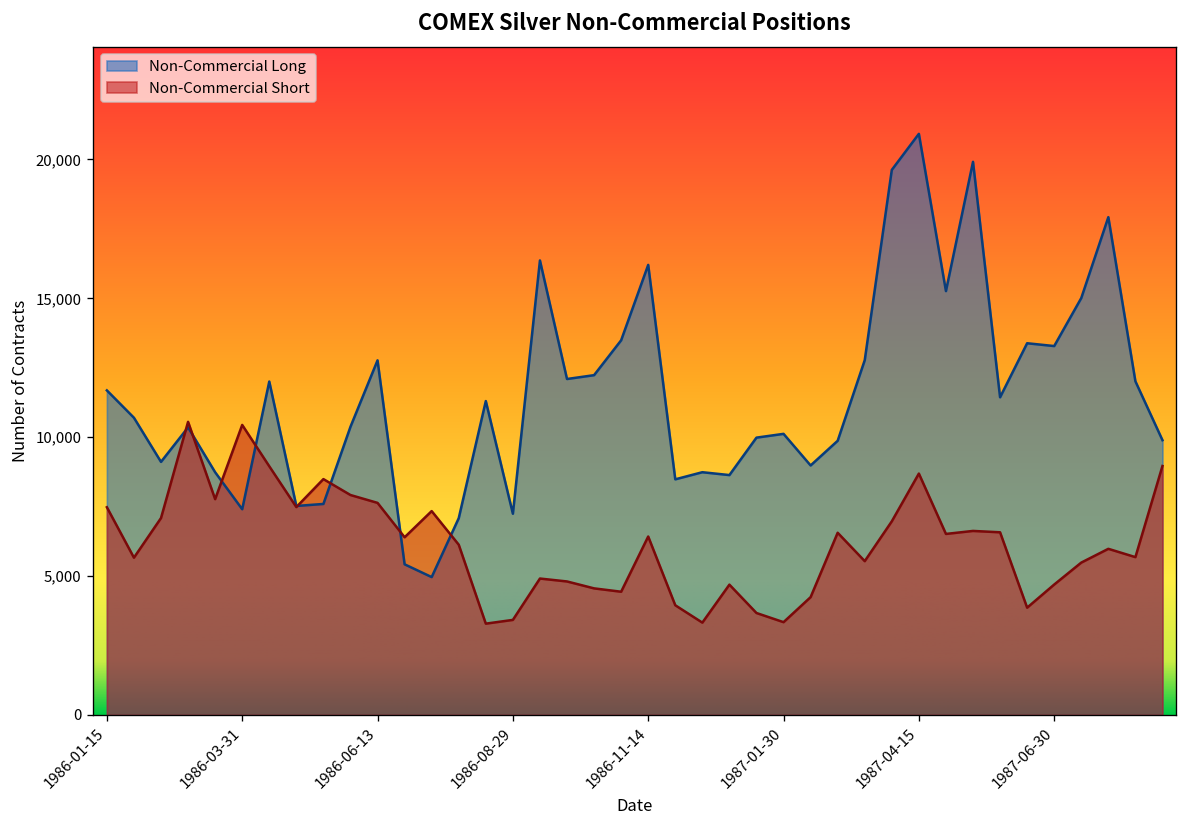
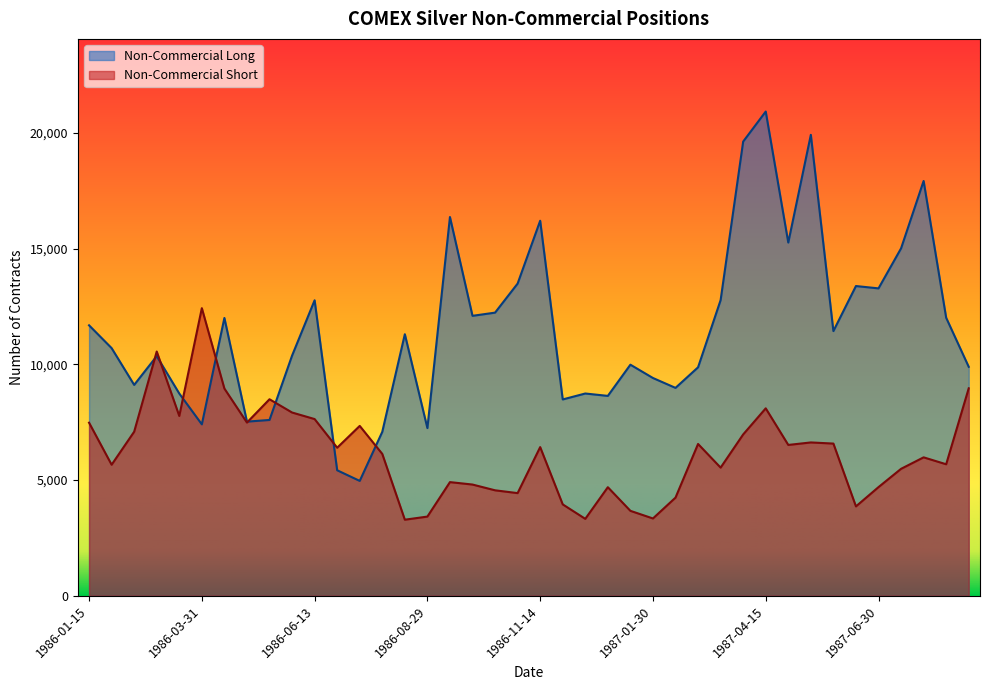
Non-Commercial Short, 1986-03-31: 10,400 -> 12,400
Non-Commercial Long, 1987-01-30: 10,100 -> 9,400
Non-Commercial Short, 1987-04-15: 8,700 -> 8,100
